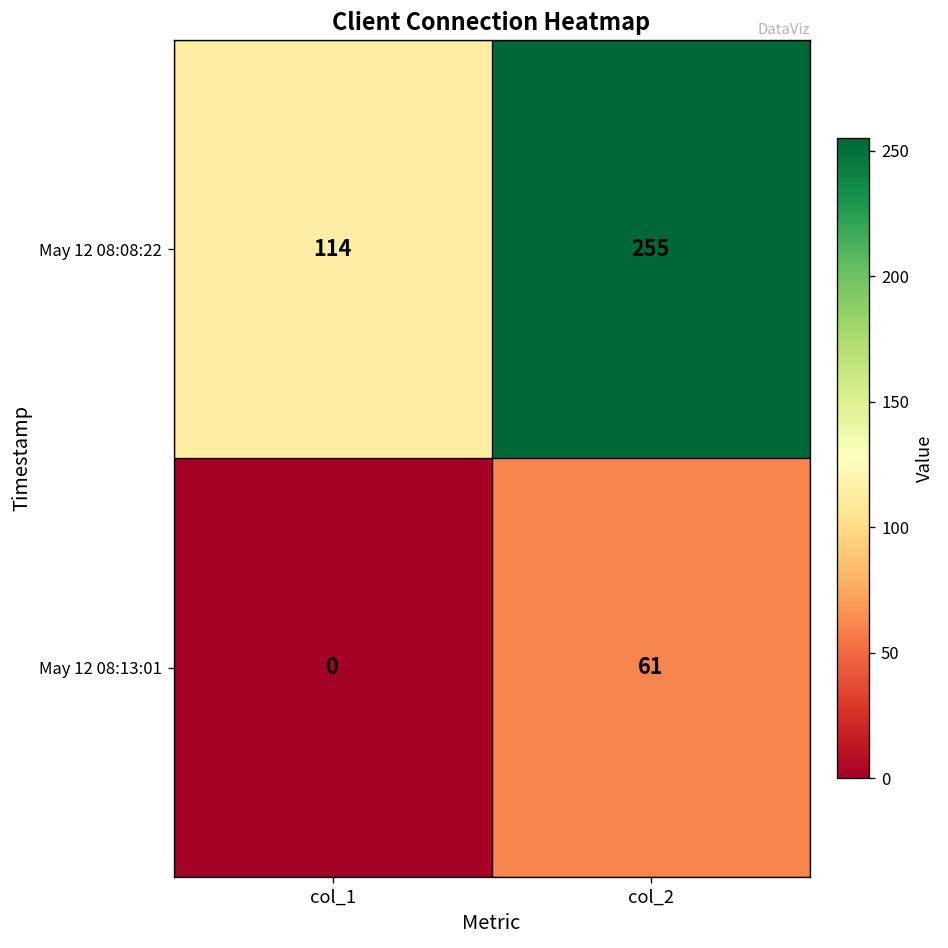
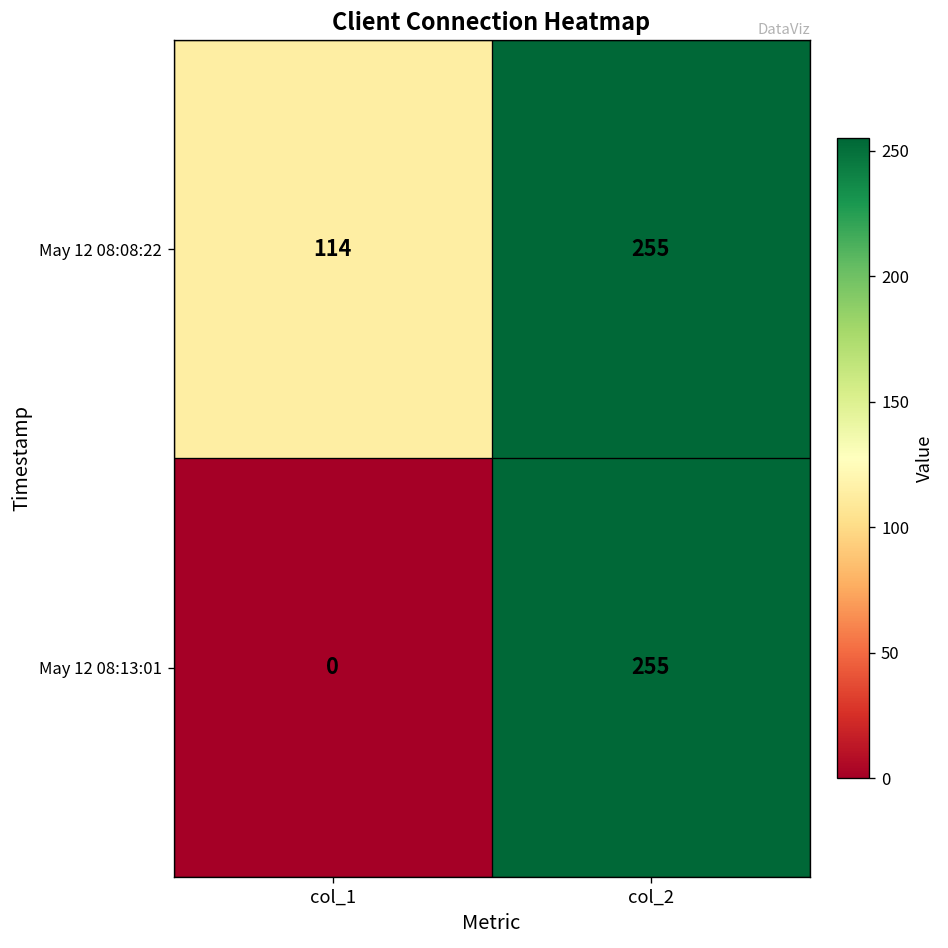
May 12 08:13:01, col_2: 61 -> 255
